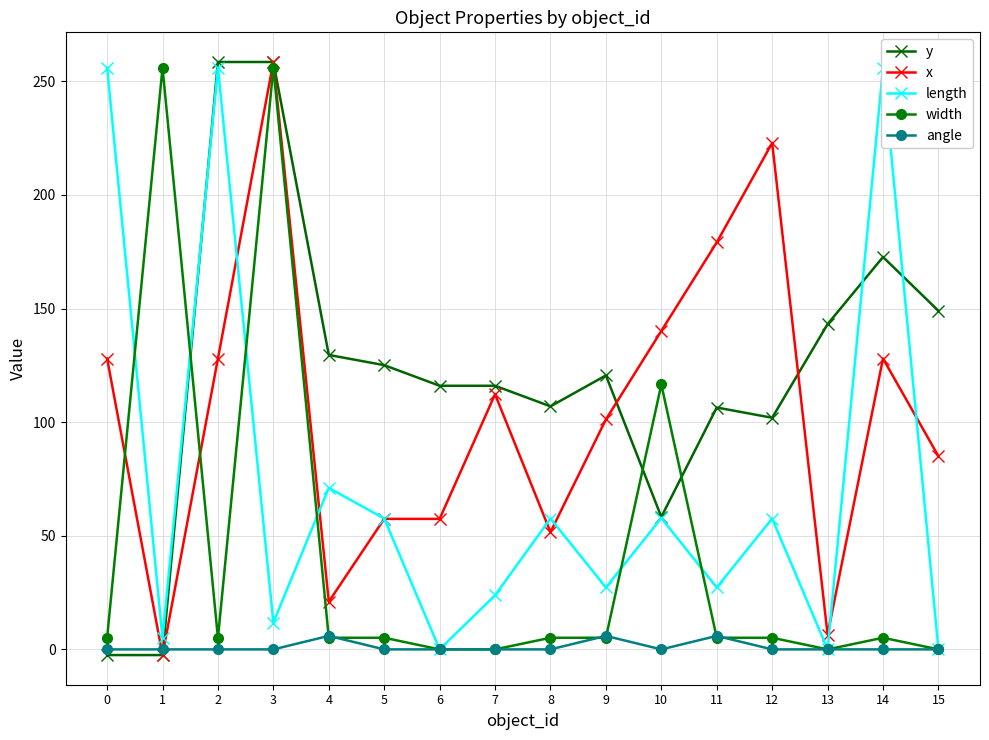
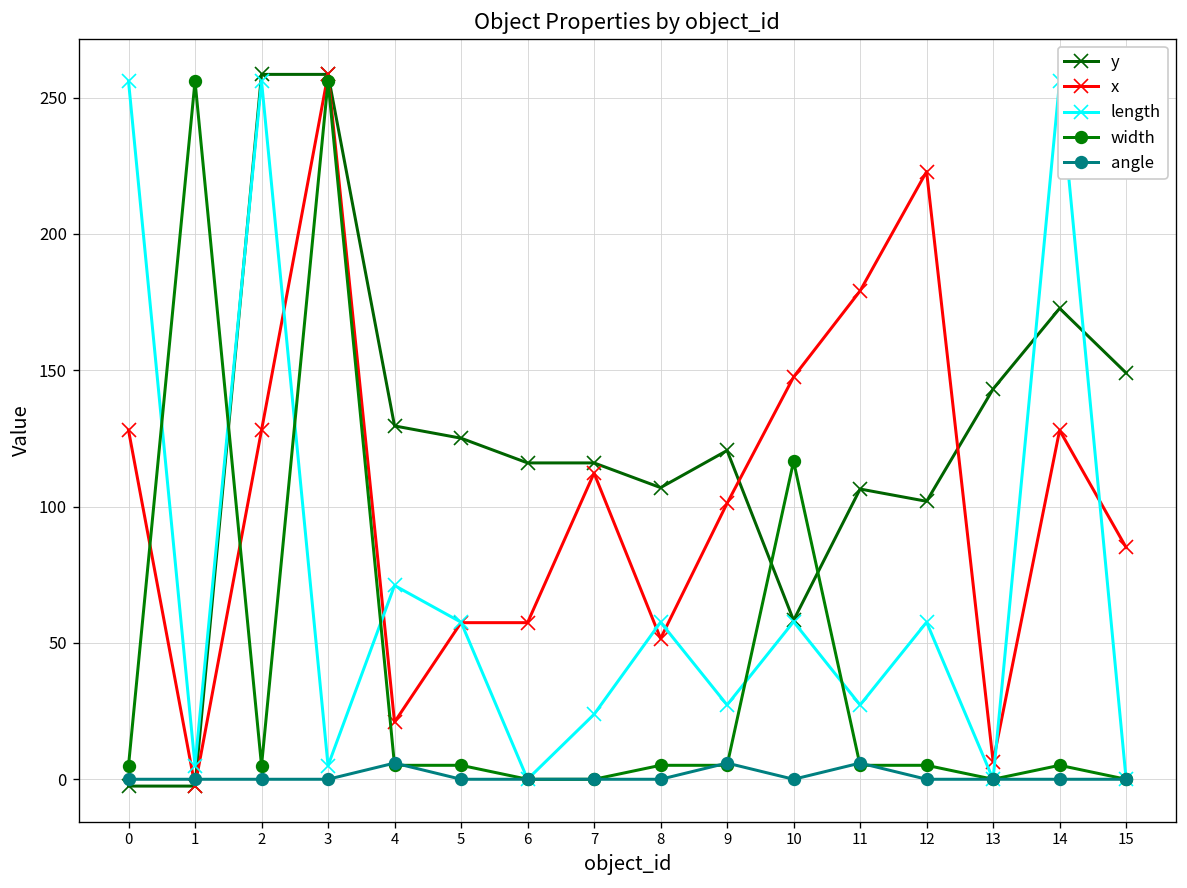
length, 3: 12 -> 5
x, 10: 140 -> 148
